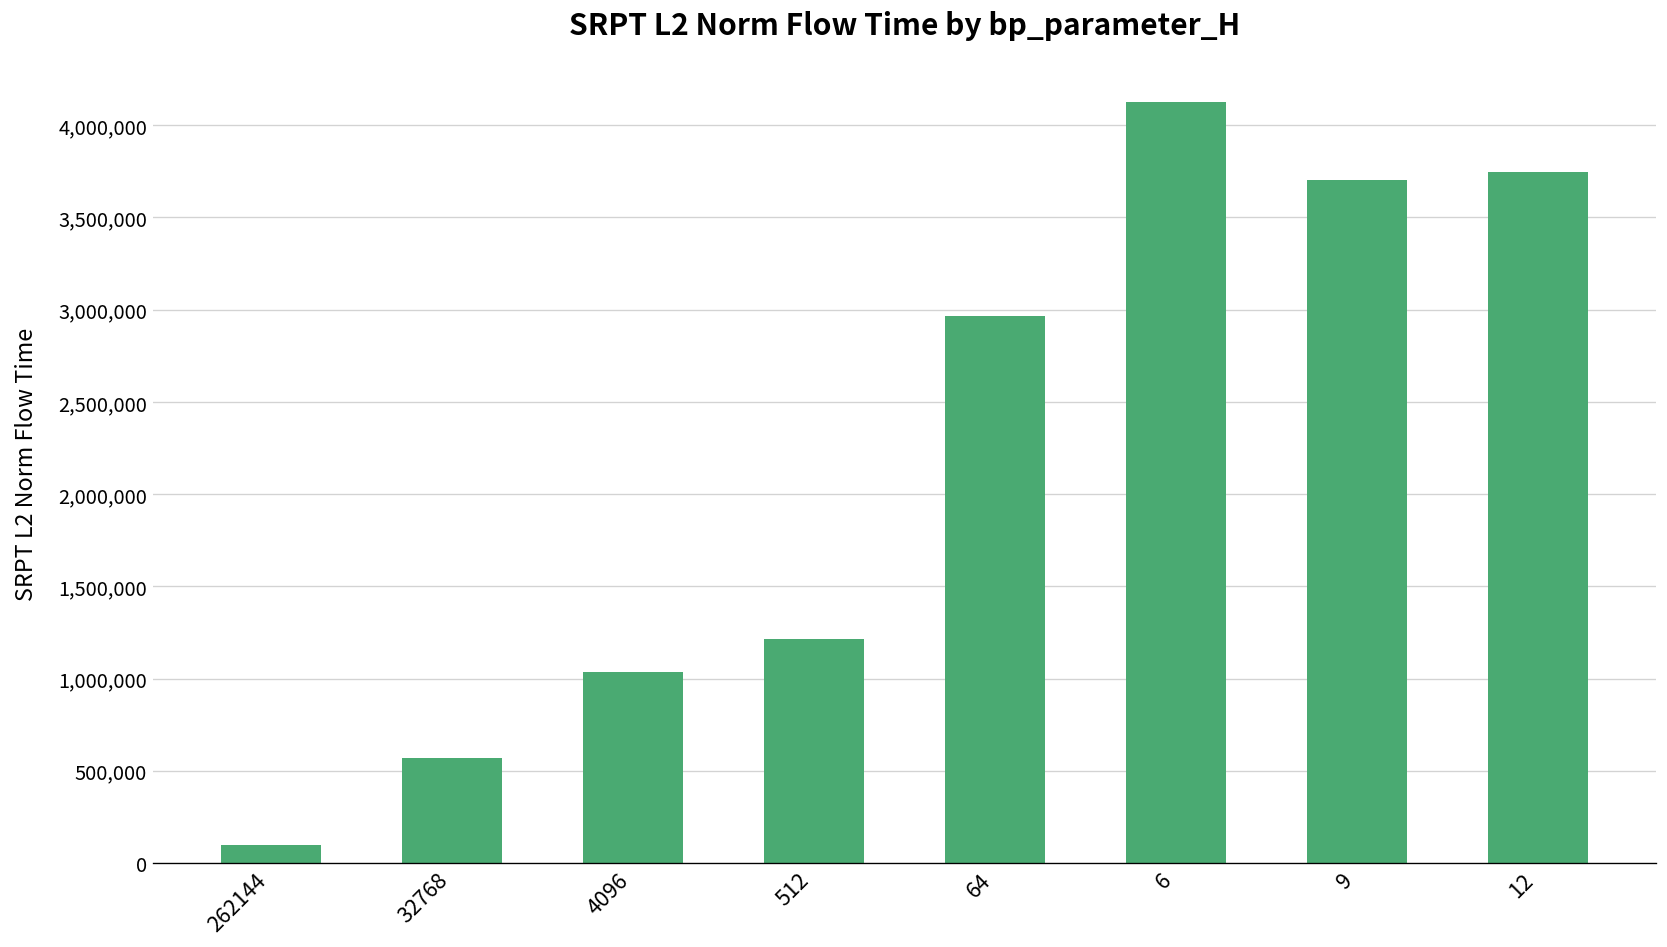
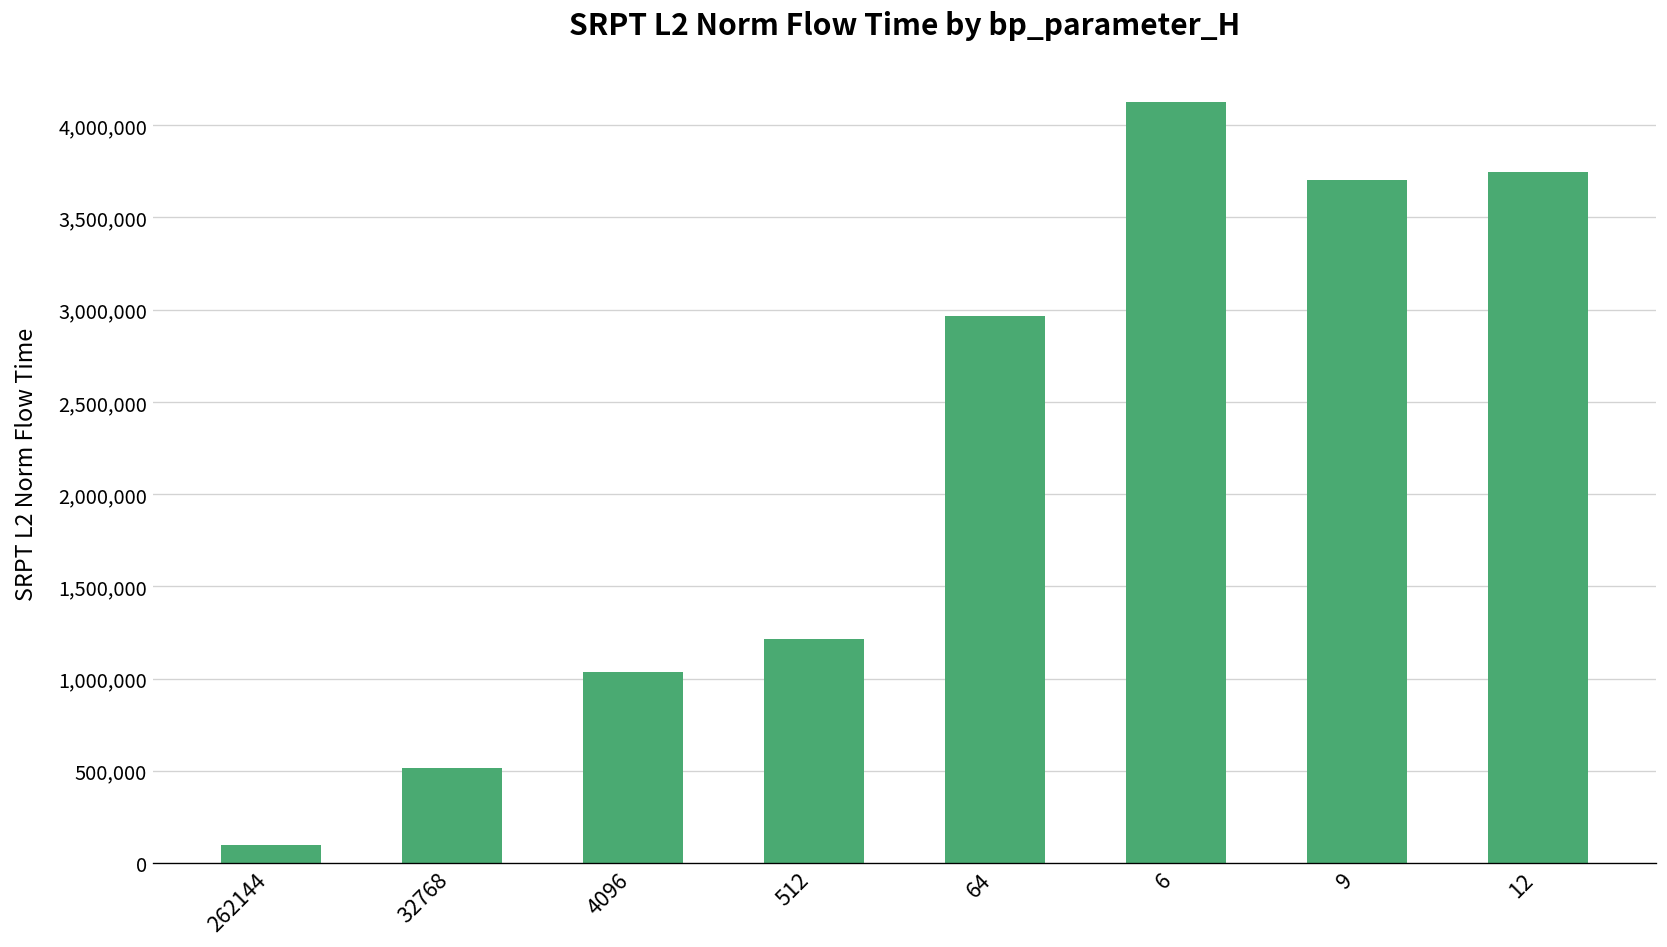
32768: 570,000 -> 510,000
